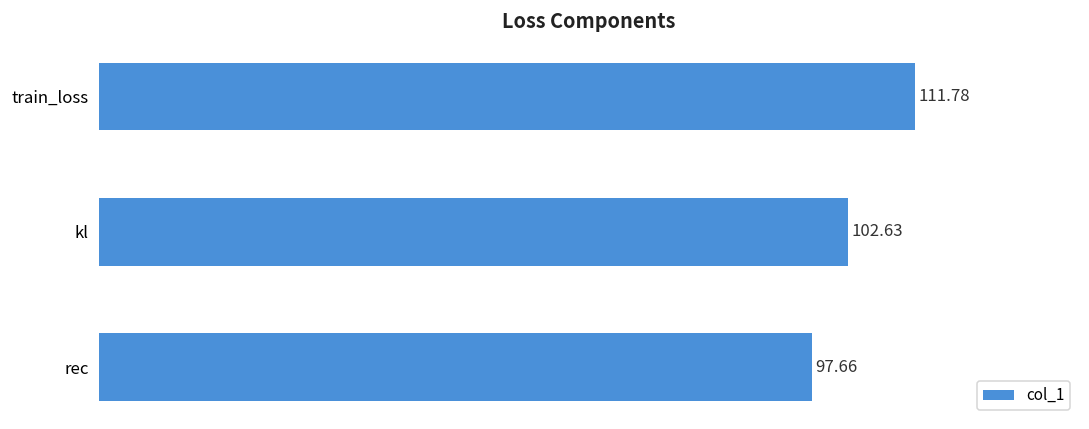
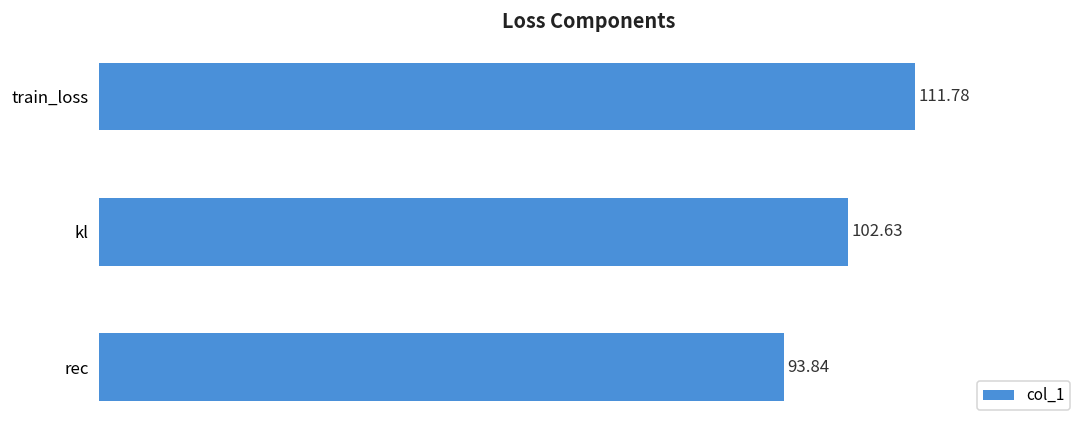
rec: 97.66 -> 93.84
